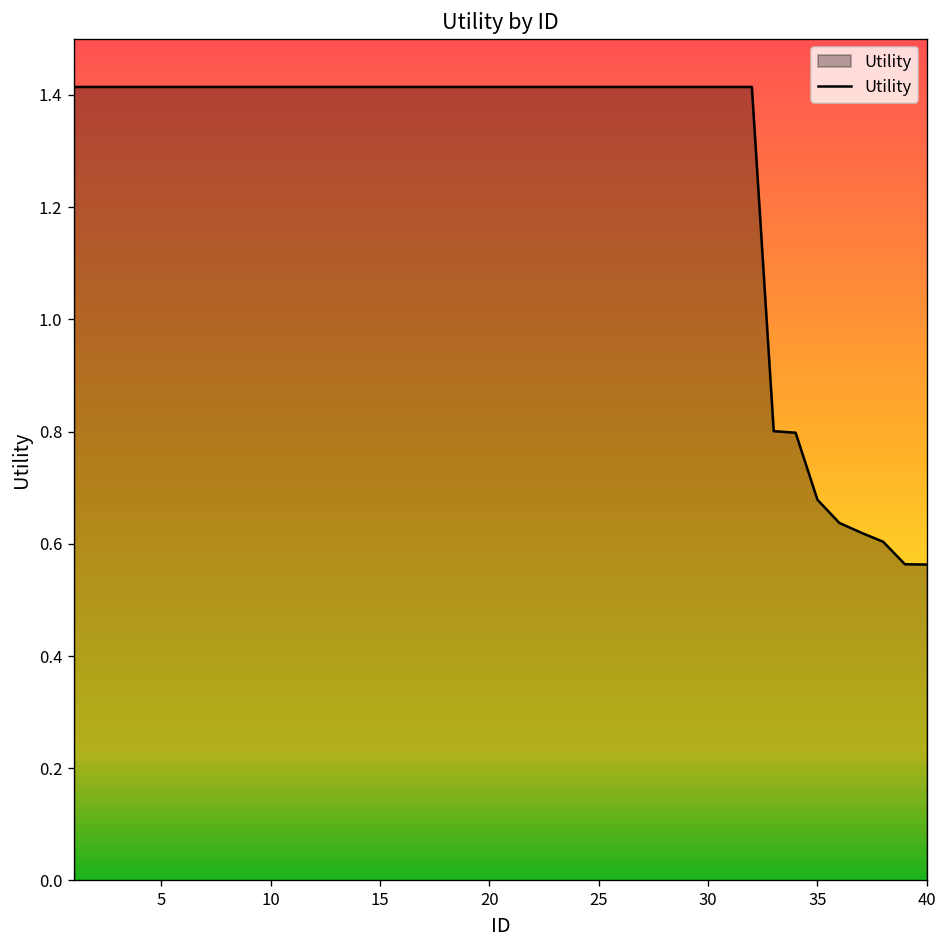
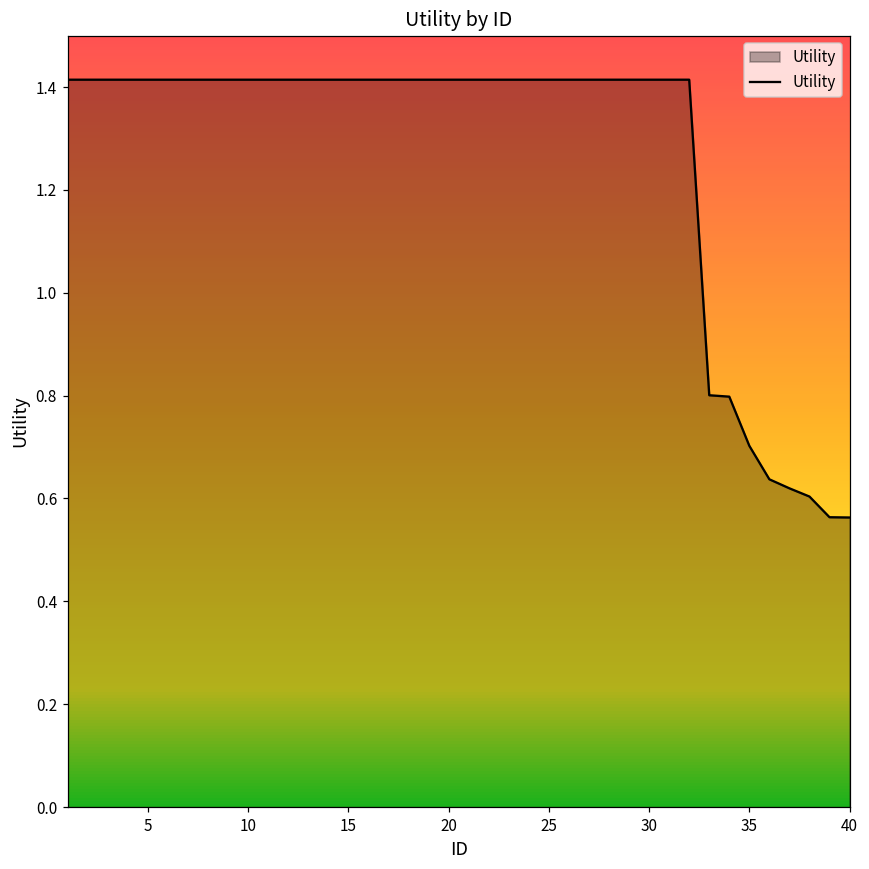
35: 0.68 -> 0.70
